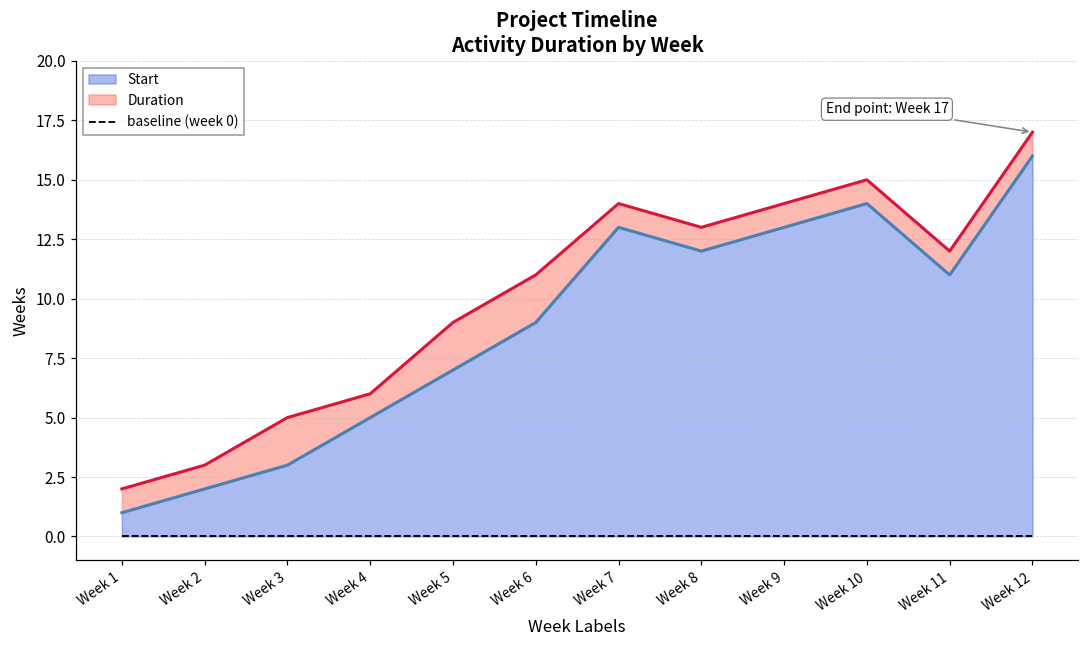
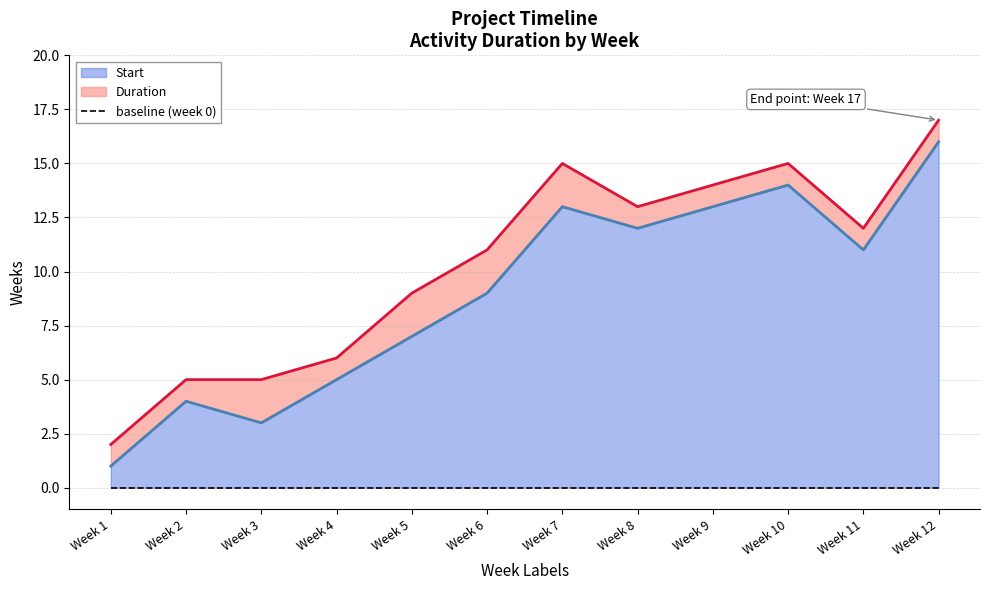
Start, Week 2: 2 -> 4
Duration, Week 7: 1 -> 2
